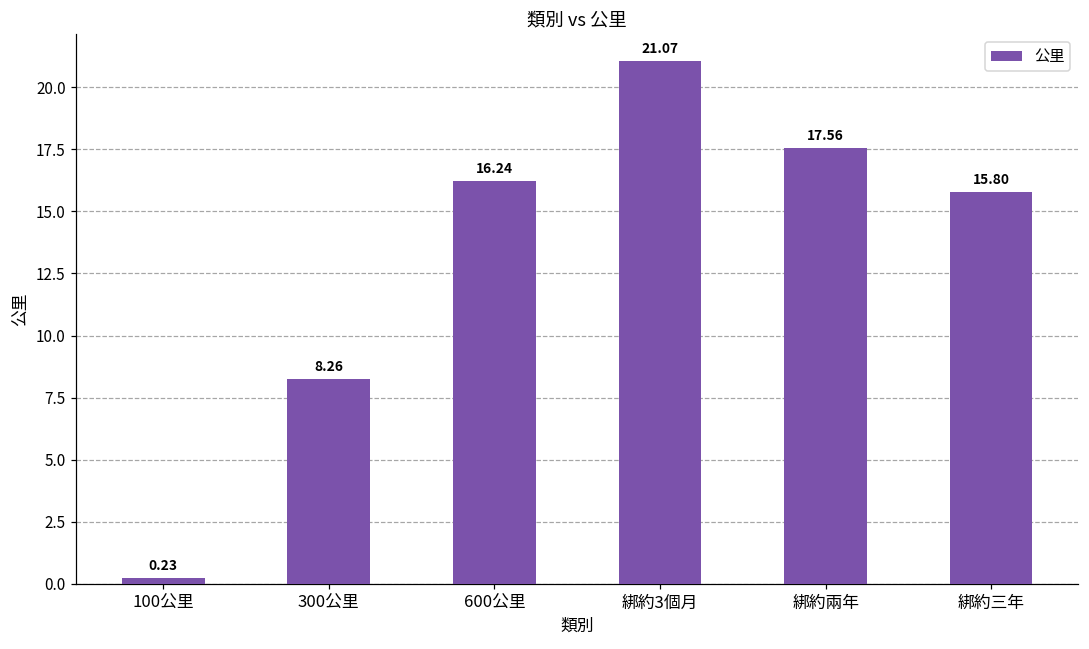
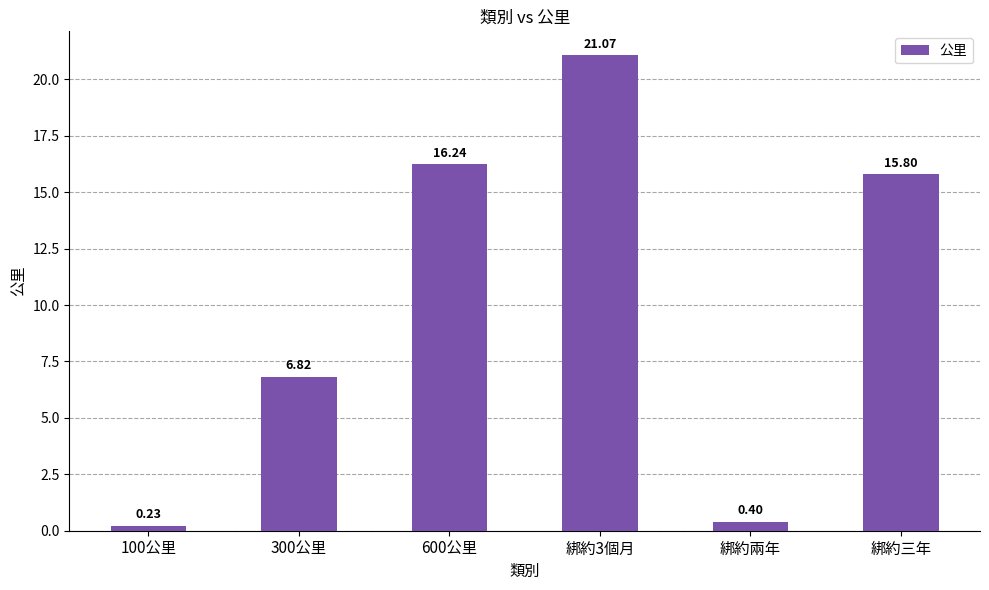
300公里: 8.26 -> 6.82
綁約兩年: 17.56 -> 0.40
